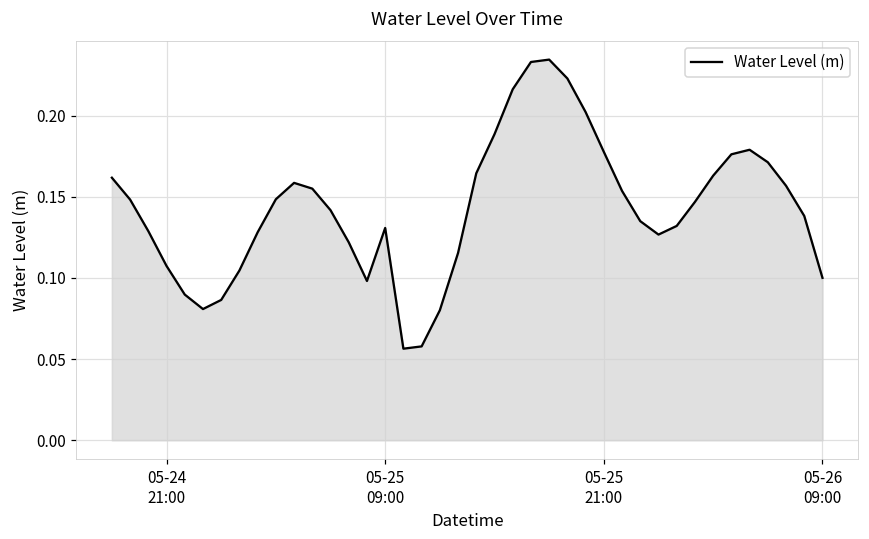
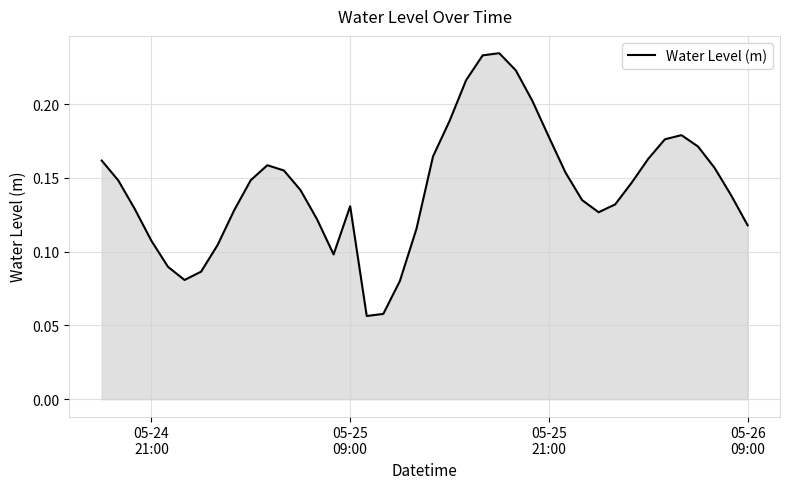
05-26 09:00: 0.100 -> 0.118
